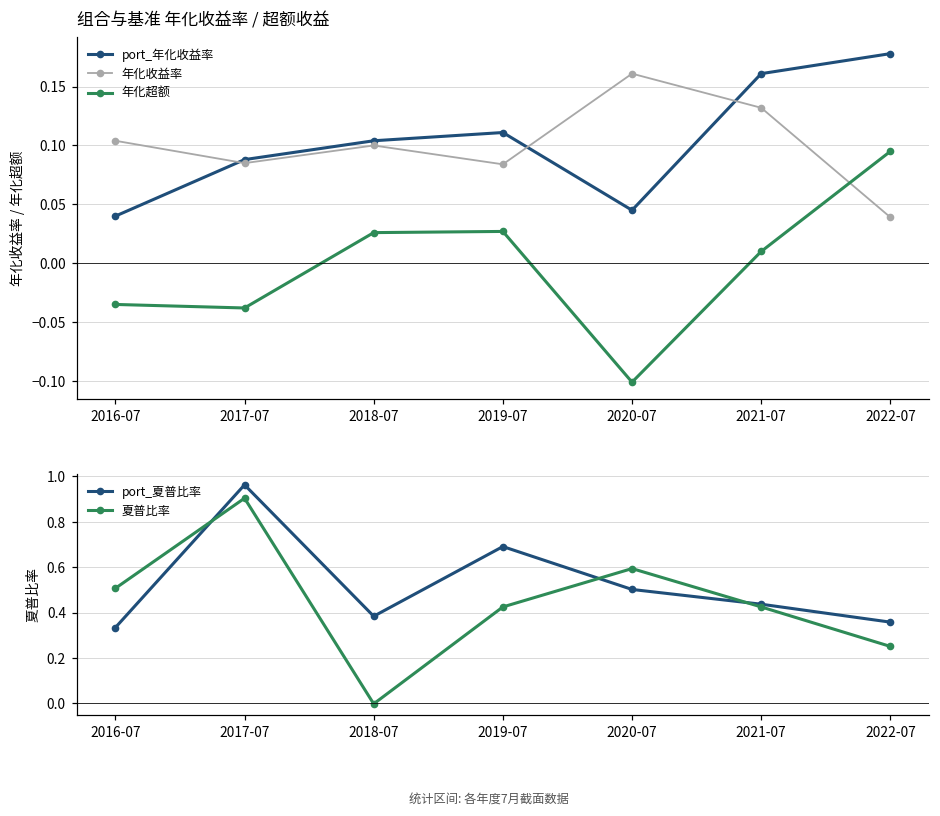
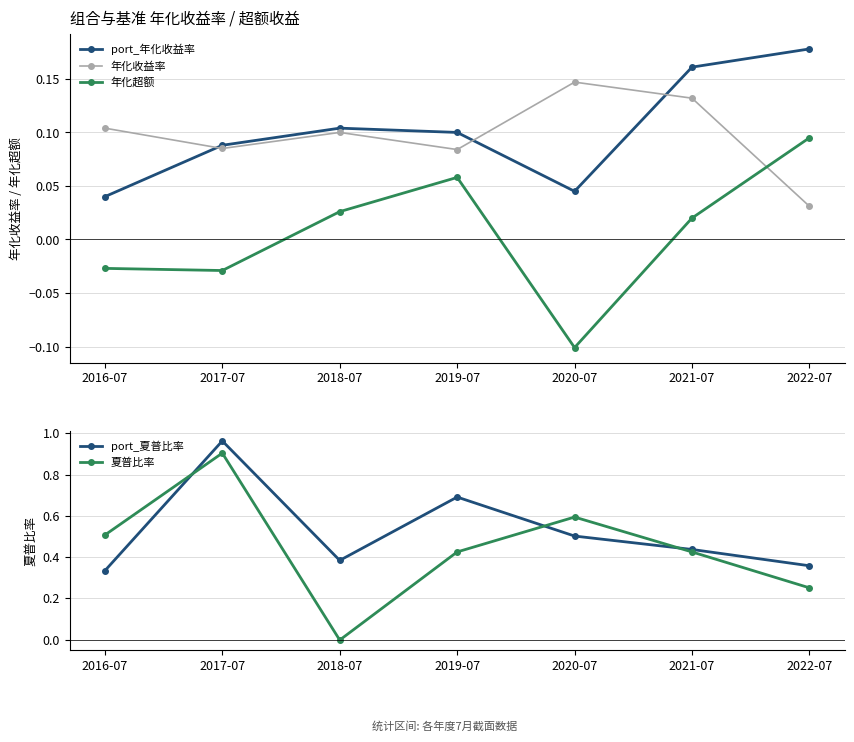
组合与基准 年化收益率 / 超额收益, 年化超额, 2016-07: -0.035 -> -0.027
组合与基准 年化收益率 / 超额收益, 年化超额, 2017-07: -0.038 -> -0.029
组合与基准 年化收益率 / 超额收益, port_年化收益率, 2019-07: 0.111 -> 0.100
组合与基准 年化收益率 / 超额收益, 年化超额, 2019-07: 0.027 -> 0.058
组合与基准 年化收益率 / 超额收益, 年化收益率, 2020-07: 0.161 -> 0.147
组合与基准 年化收益率 / 超额收益, 年化超额, 2021-07: 0.01 -> 0.02
组合与基准 年化收益率 / 超额收益, 年化收益率, 2022-07: 0.039 -> 0.031
